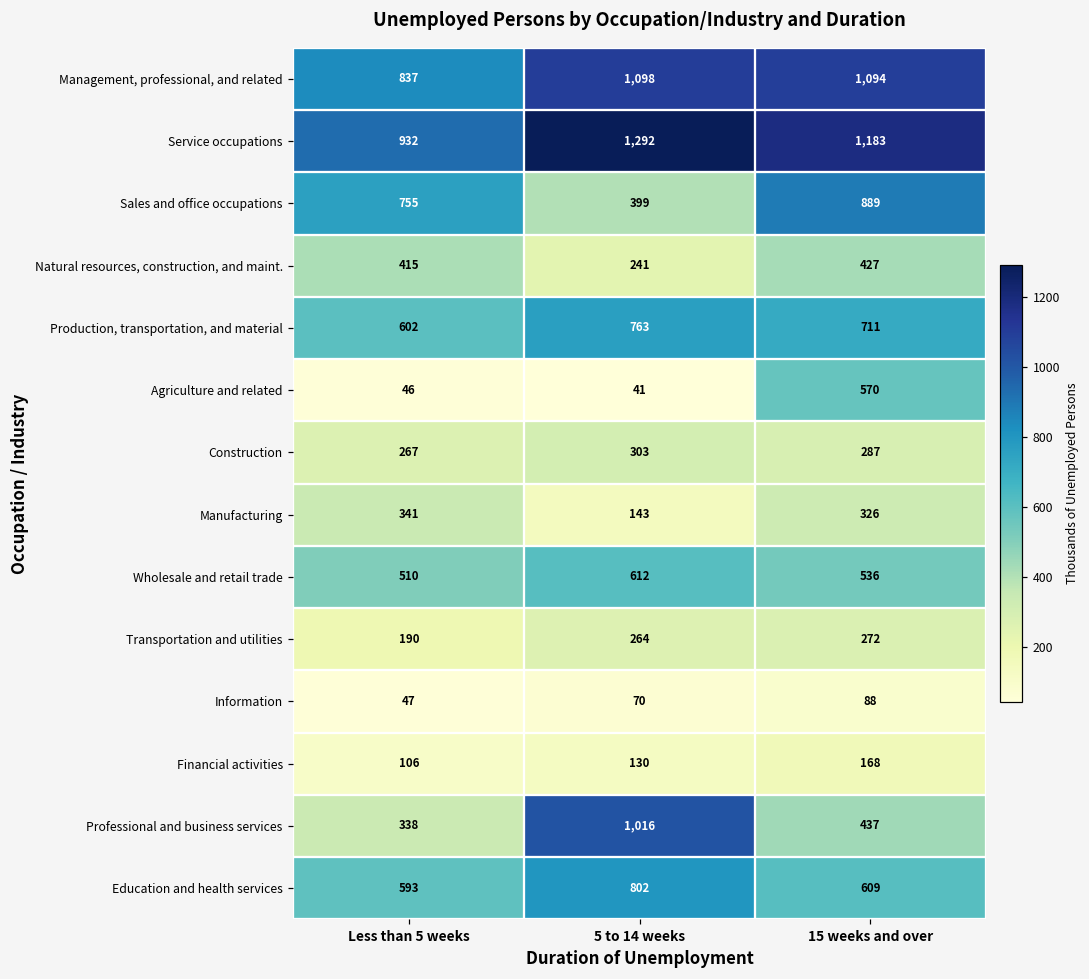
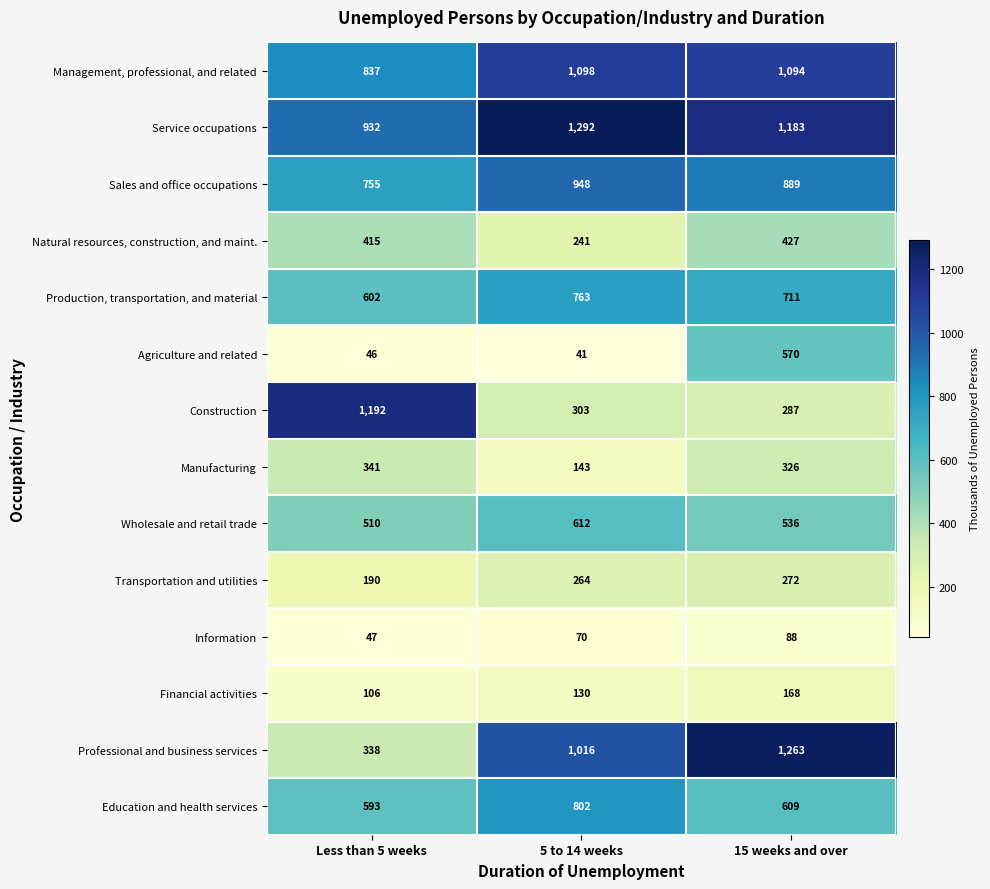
Sales and office occupations, 5 to 14 weeks: 399 -> 948
Construction, Less than 5 weeks: 267 -> 1,192
Professional and business services, 15 weeks and over: 437 -> 1,263
